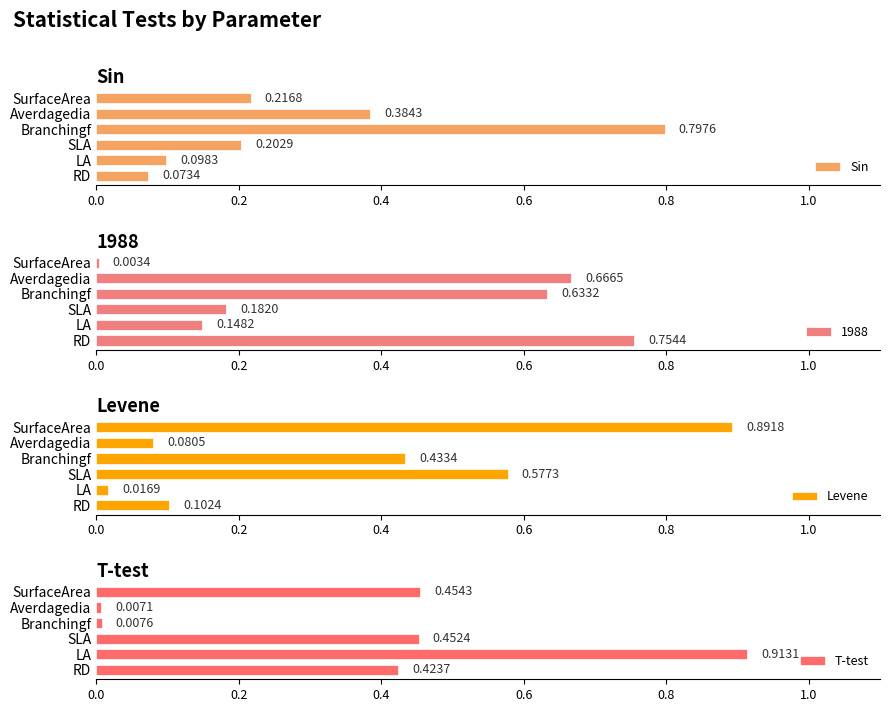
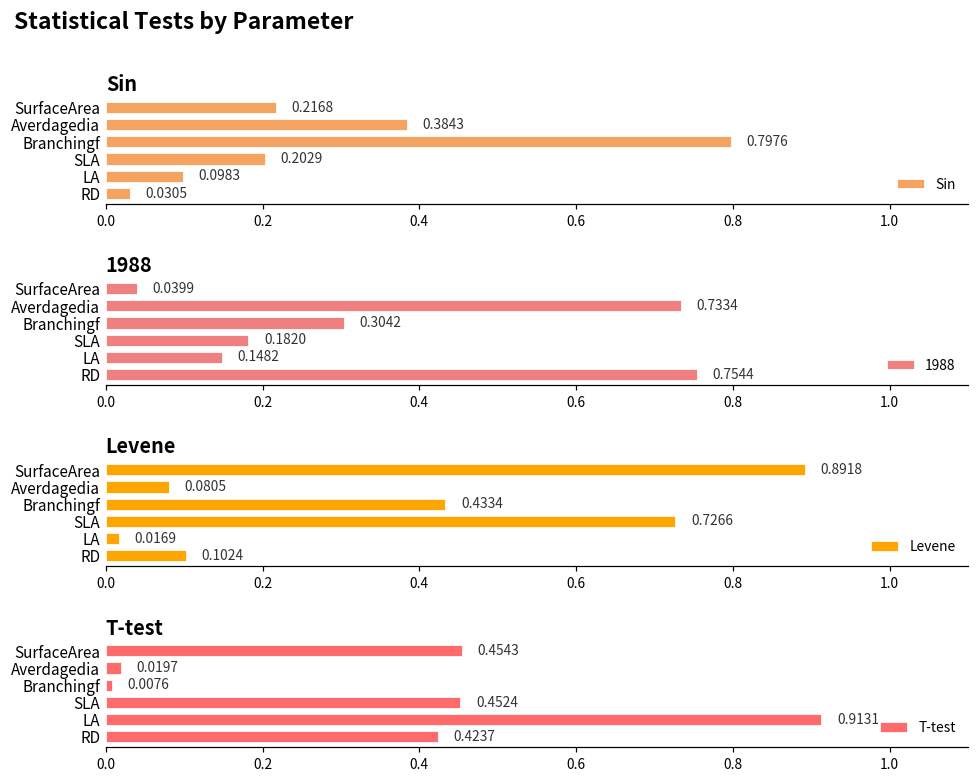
Sin, RD: 0.0734 -> 0.0305
1988, SurfaceArea: 0.0034 -> 0.0399
1988, Averdagedia: 0.6665 -> 0.7334
1988, Branchingf: 0.6332 -> 0.3042
Levene, SLA: 0.5773 -> 0.7266
T-test, Averdagedia: 0.0071 -> 0.0197
